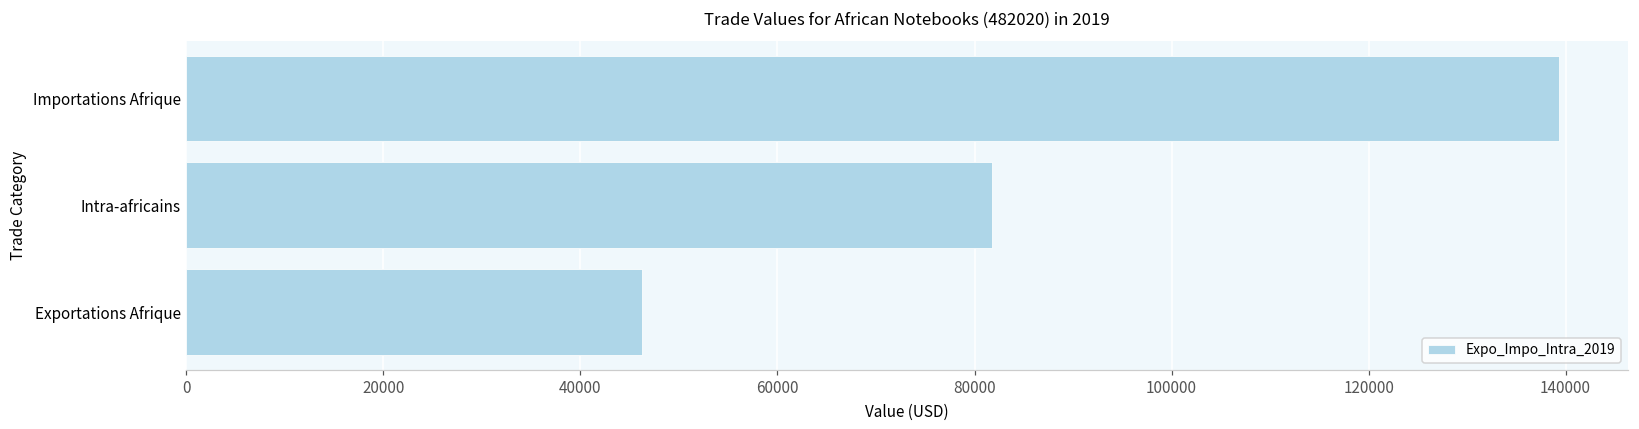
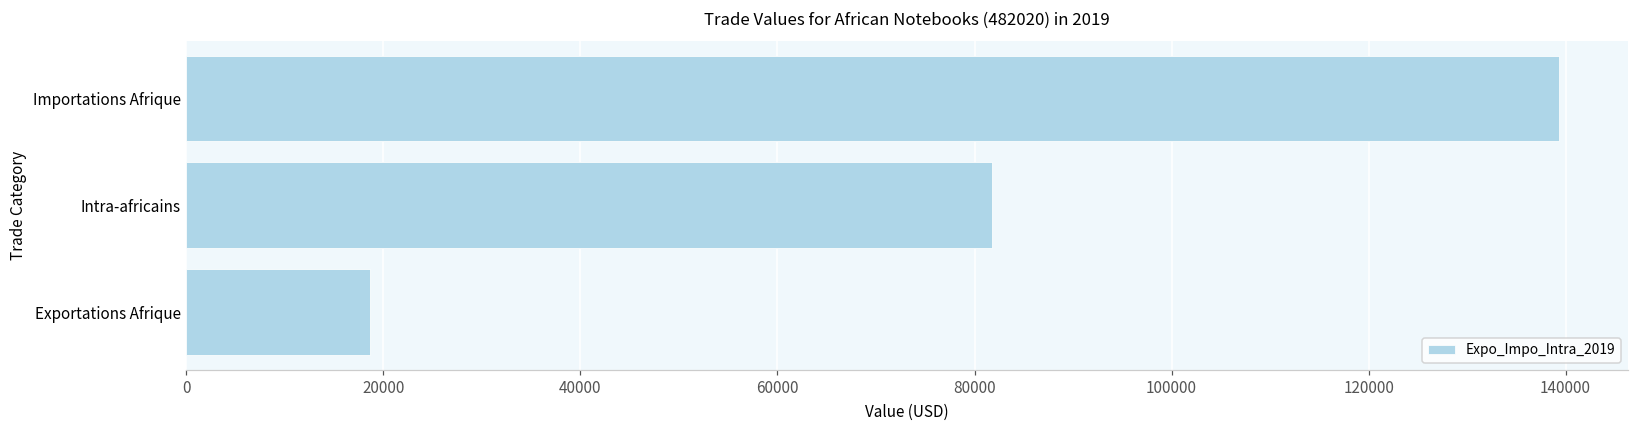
Exportations Afrique: 46000 -> 19000
